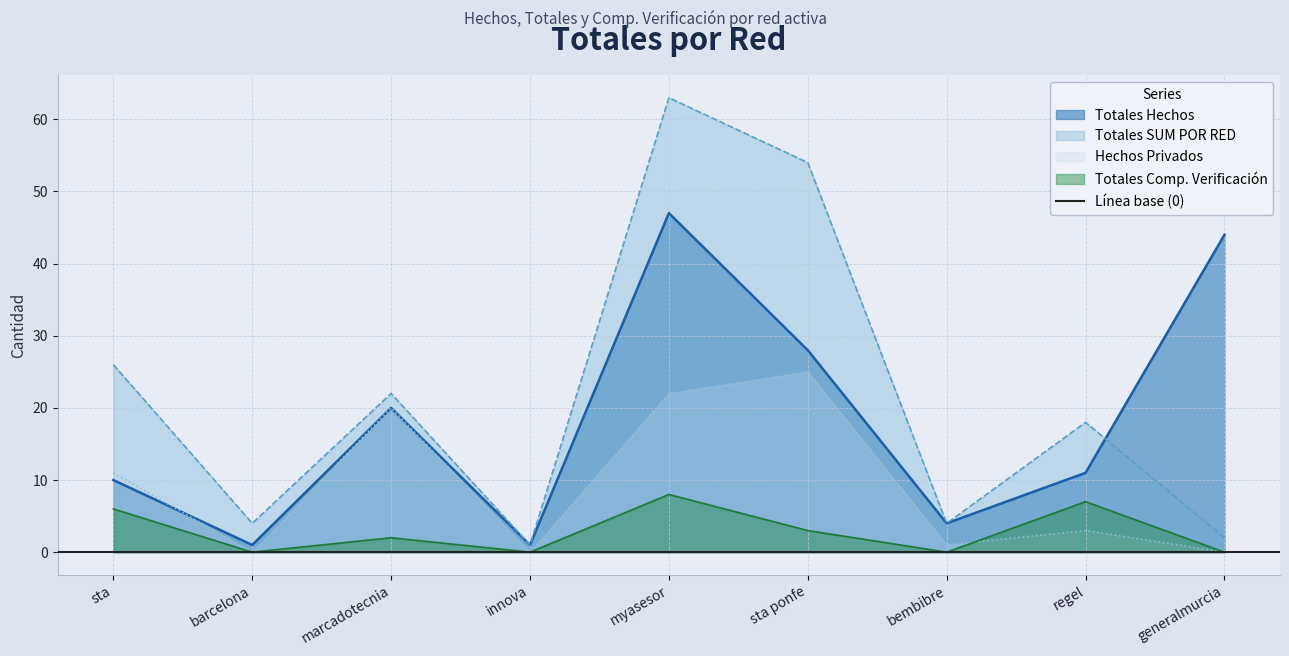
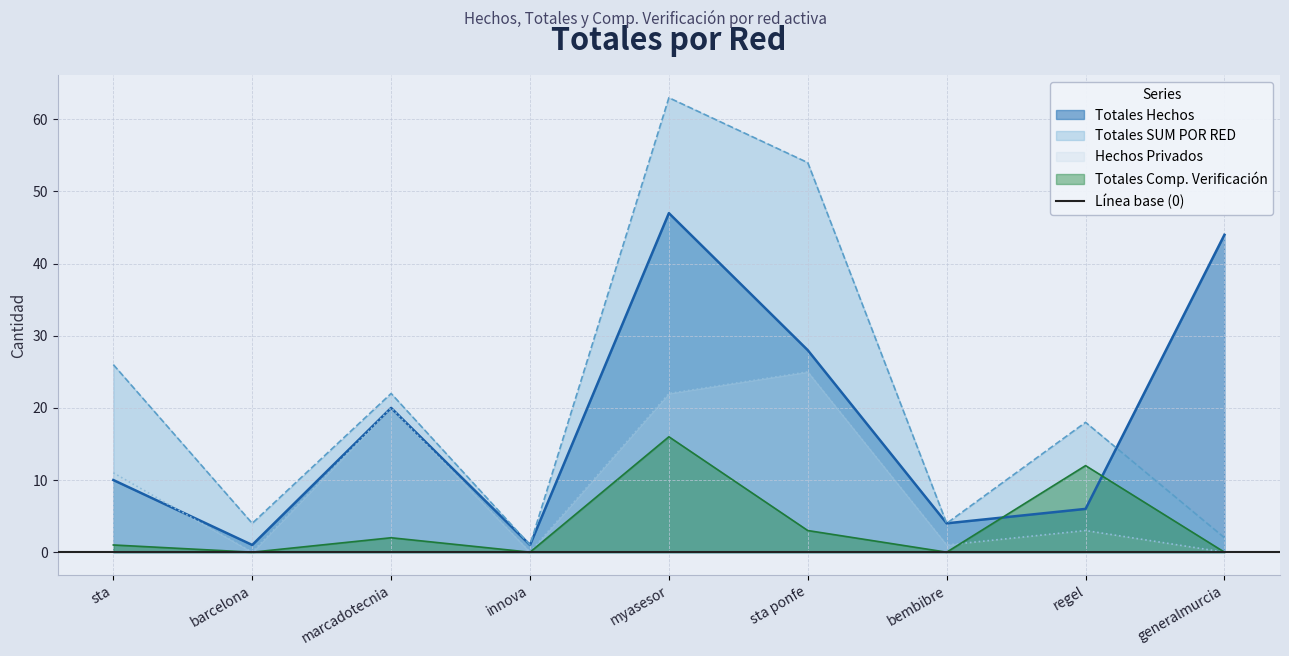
Totales Comp. Verificación, sta: 6 -> 1
Totales Comp. Verificación, myasesor: 8 -> 16
Totales Hechos, regel: 11 -> 6
Totales Comp. Verificación, regel: 7 -> 12
